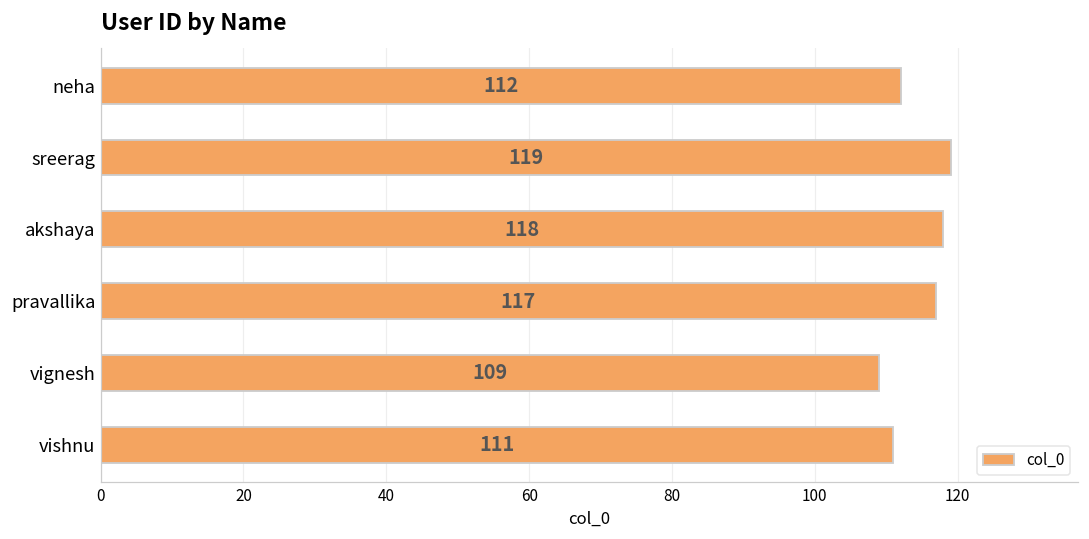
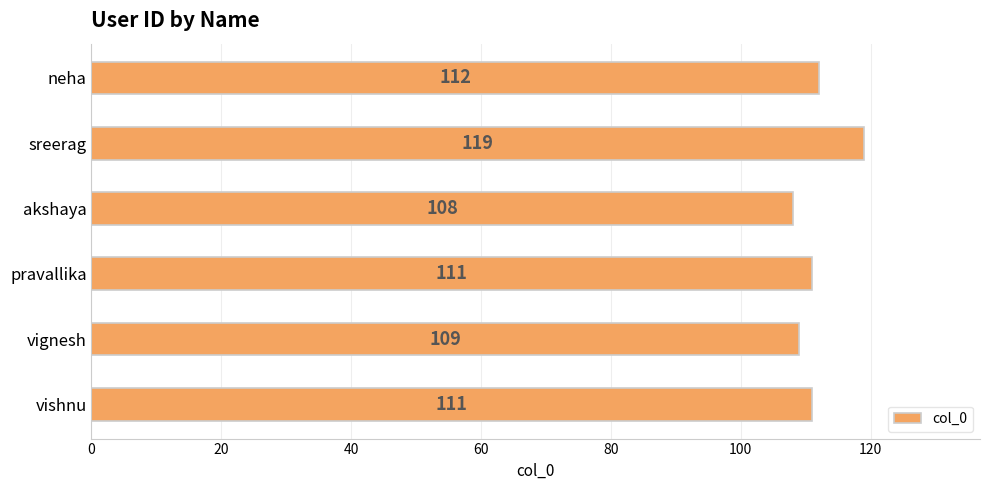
akshaya: 118 -> 108
pravallika: 117 -> 111
